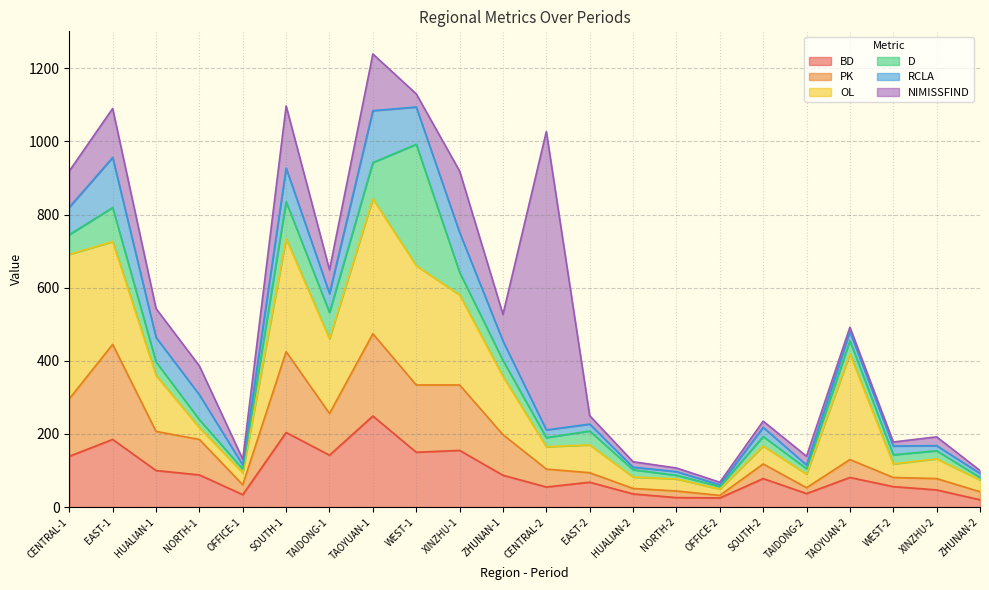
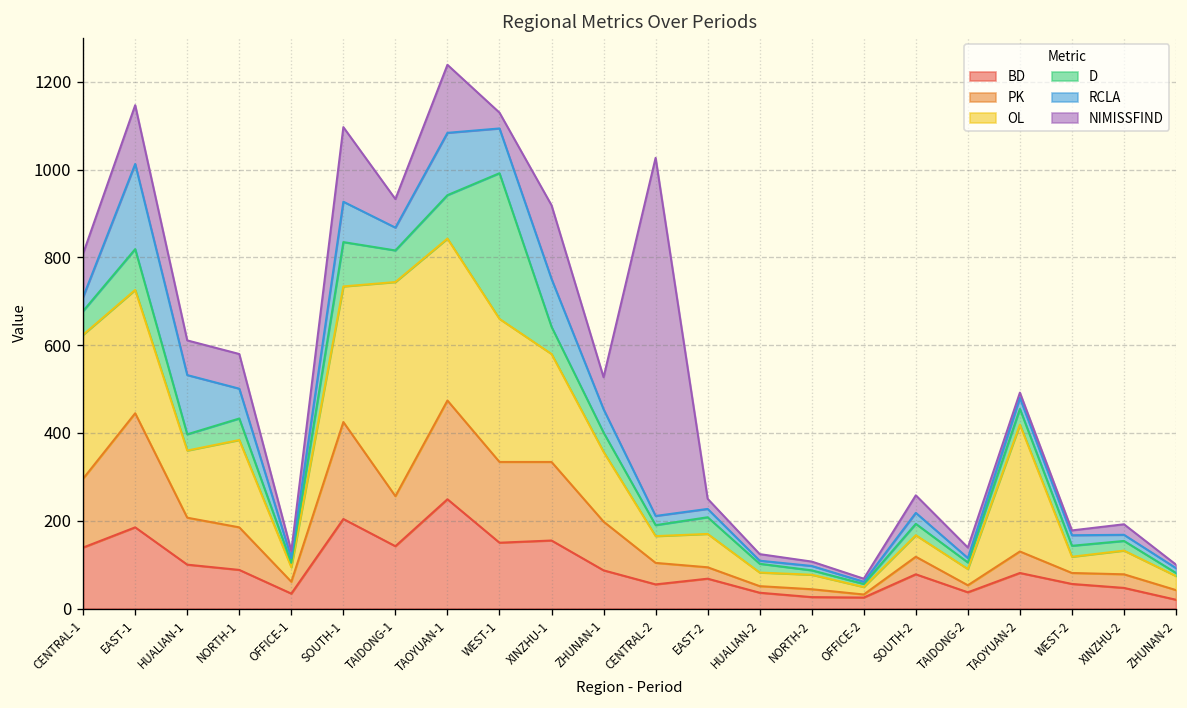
OL, CENTRAL-1: 400 -> 330
RCLA, CENTRAL-1: 80 -> 30
RCLA, EAST-1: 140 -> 190
RCLA, HUALIAN-1: 70 -> 140
OL, NORTH-1: 30 -> 200
D, NORTH-1: 20 -> 50
OL, TAIDONG-1: 200 -> 490
NIMISSFIND, SOUTH-2: 20 -> 40
